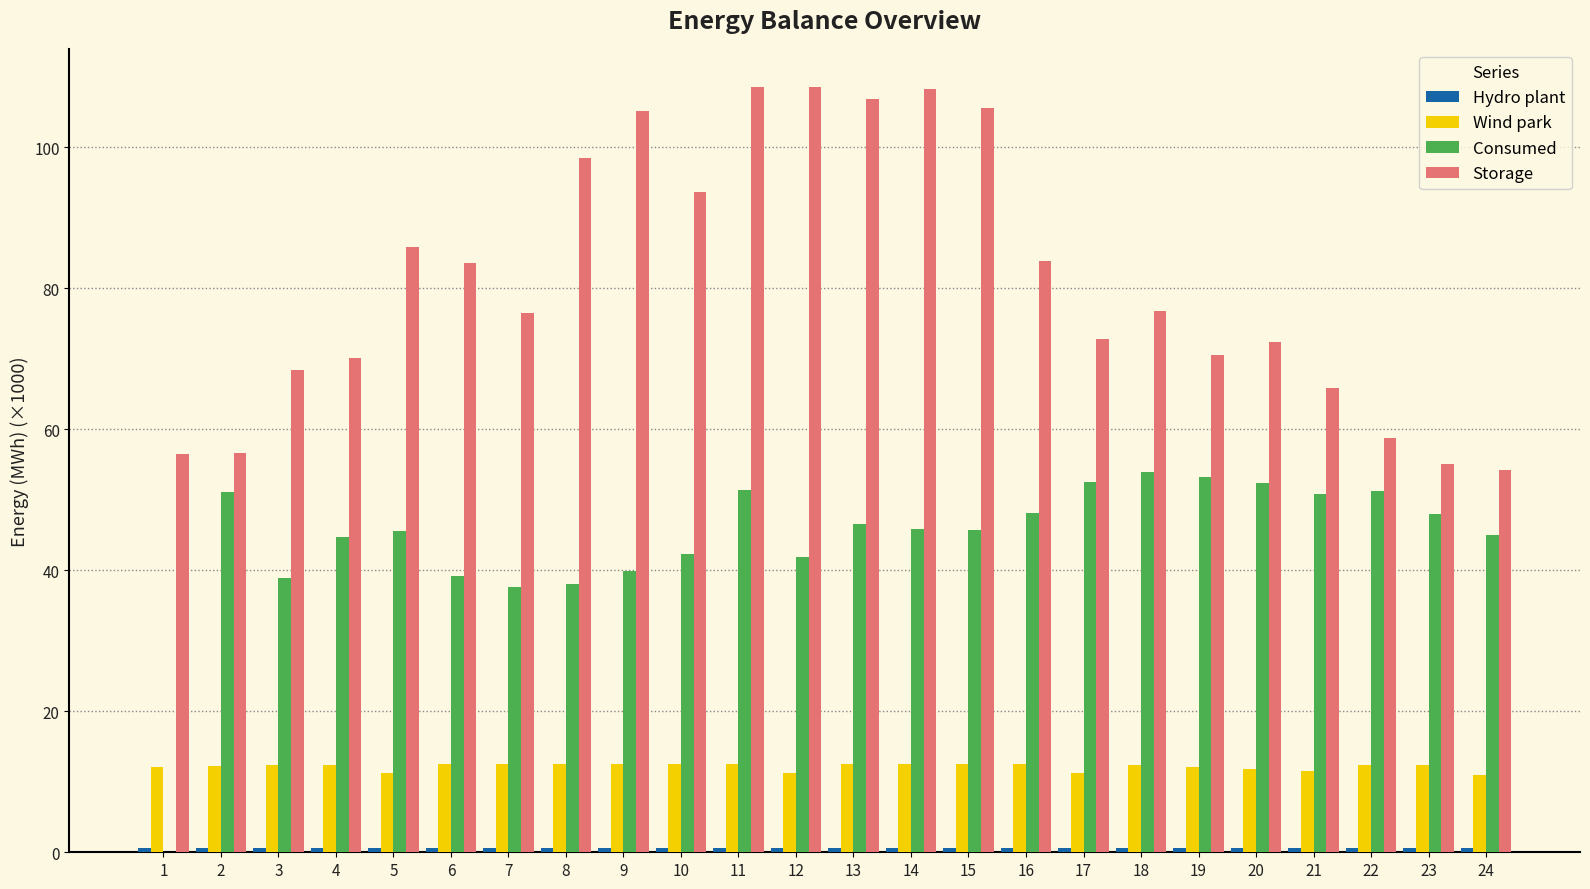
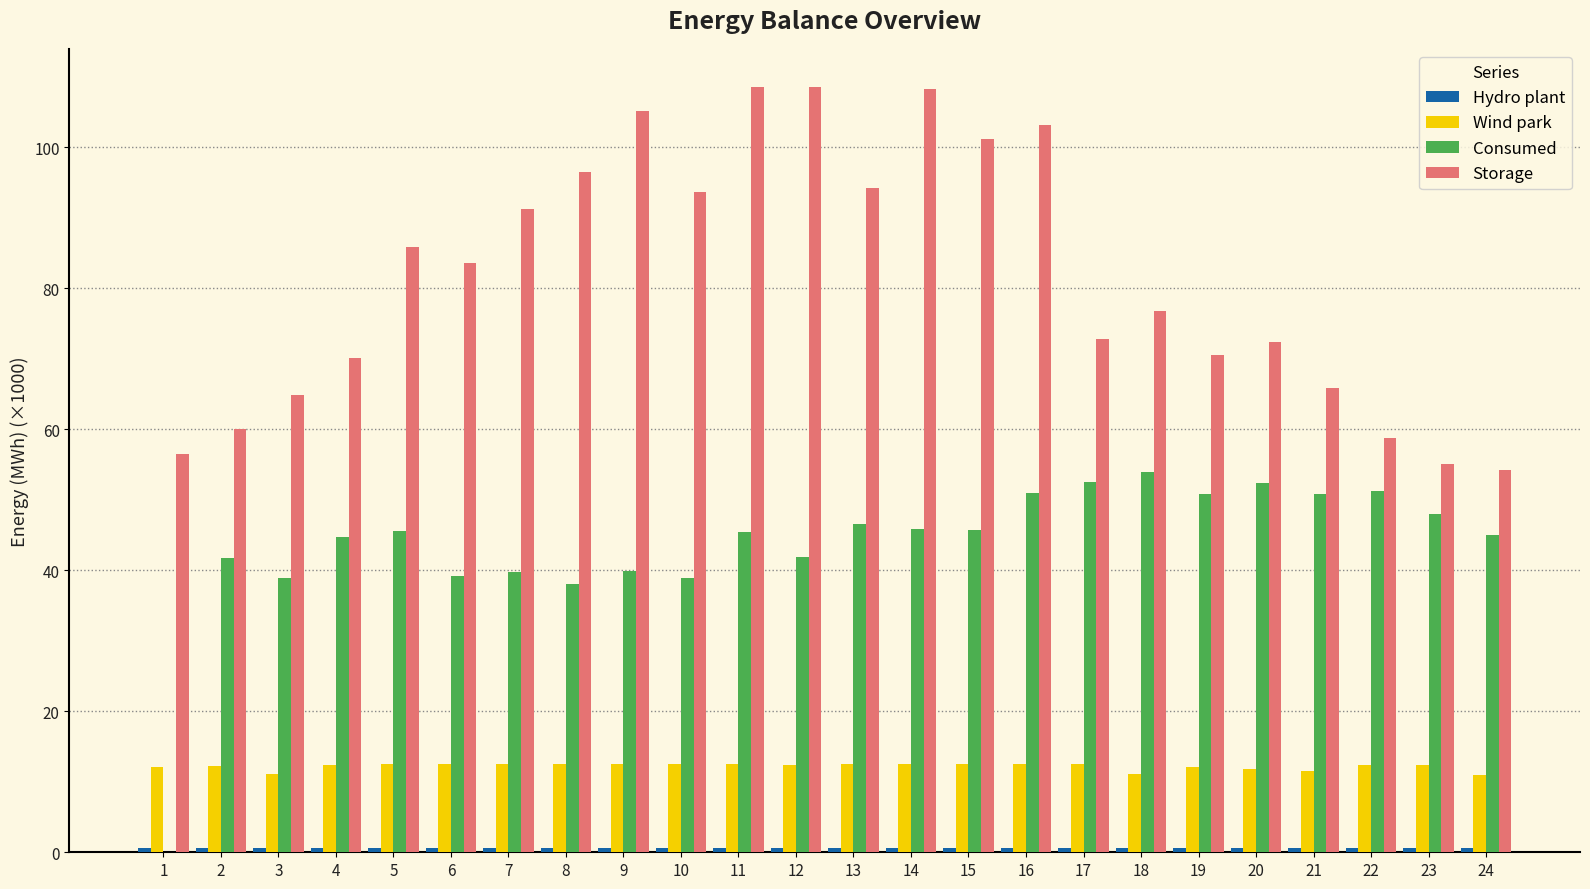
Consumed, 2: 51 -> 42
Storage, 2: 57 -> 60
Wind park, 3: 12 -> 11
Storage, 3: 68 -> 65
Wind park, 5: 11 -> 12
Consumed, 7: 38 -> 40
Storage, 7: 77 -> 91
Storage, 8: 99 -> 97
Consumed, 10: 42 -> 39
Consumed, 11: 51 -> 45
Wind park, 12: 11 -> 12
Storage, 13: 107 -> 94
Storage, 15: 106 -> 101
Consumed, 16: 48 -> 51
Storage, 16: 84 -> 103
Wind park, 17: 11 -> 12
Wind park, 18: 12 -> 11
Consumed, 19: 53 -> 51
